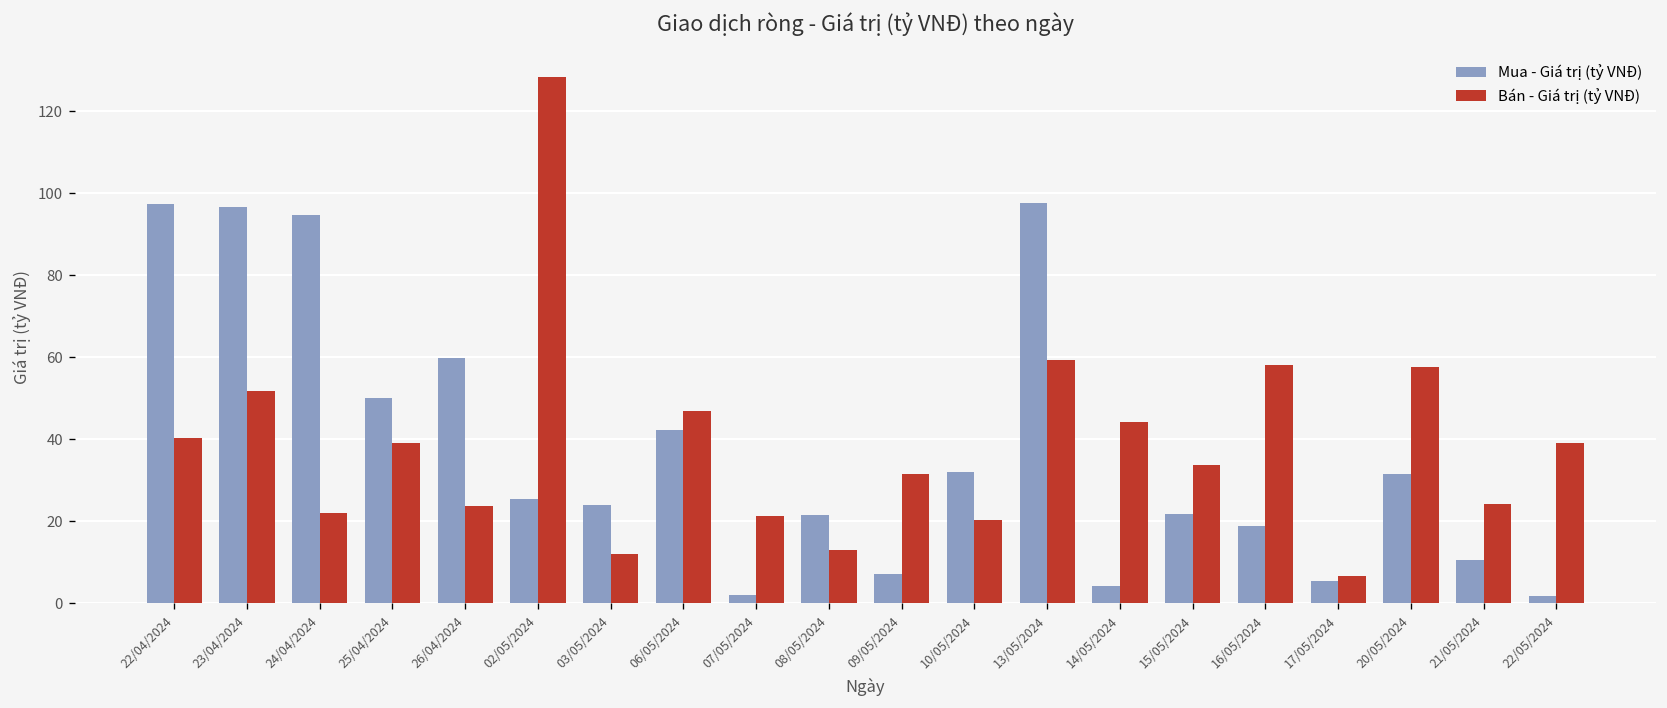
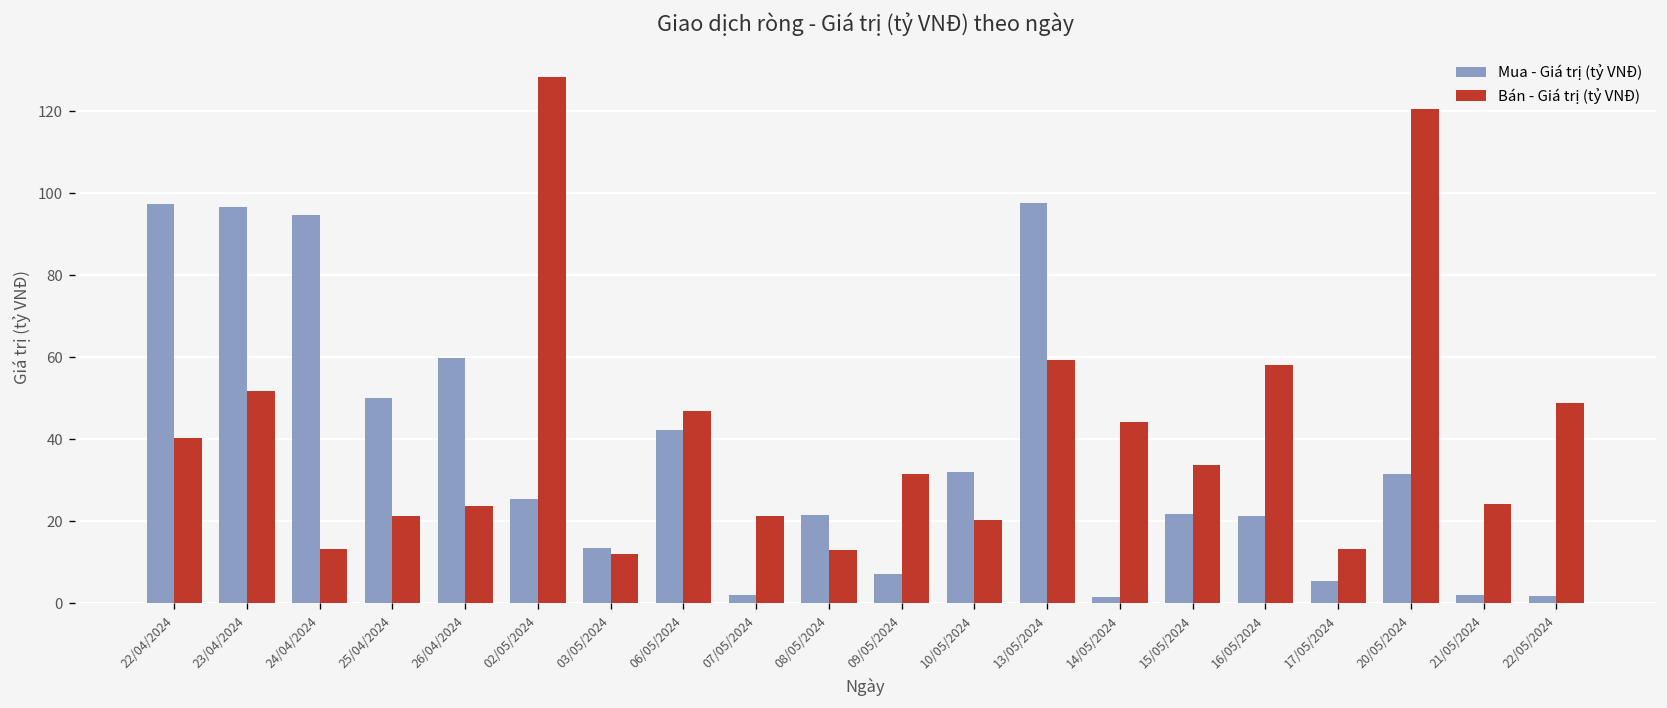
Bán - Giá trị (tỷ VNĐ), 24/04/2024: 22 -> 13
Bán - Giá trị (tỷ VNĐ), 25/04/2024: 39 -> 21
Mua - Giá trị (tỷ VNĐ), 03/05/2024: 24 -> 14
Mua - Giá trị (tỷ VNĐ), 14/05/2024: 4 -> 1
Mua - Giá trị (tỷ VNĐ), 16/05/2024: 19 -> 21
Bán - Giá trị (tỷ VNĐ), 17/05/2024: 7 -> 13
Bán - Giá trị (tỷ VNĐ), 20/05/2024: 58 -> 120
Mua - Giá trị (tỷ VNĐ), 21/05/2024: 11 -> 2
Bán - Giá trị (tỷ VNĐ), 22/05/2024: 39 -> 49
